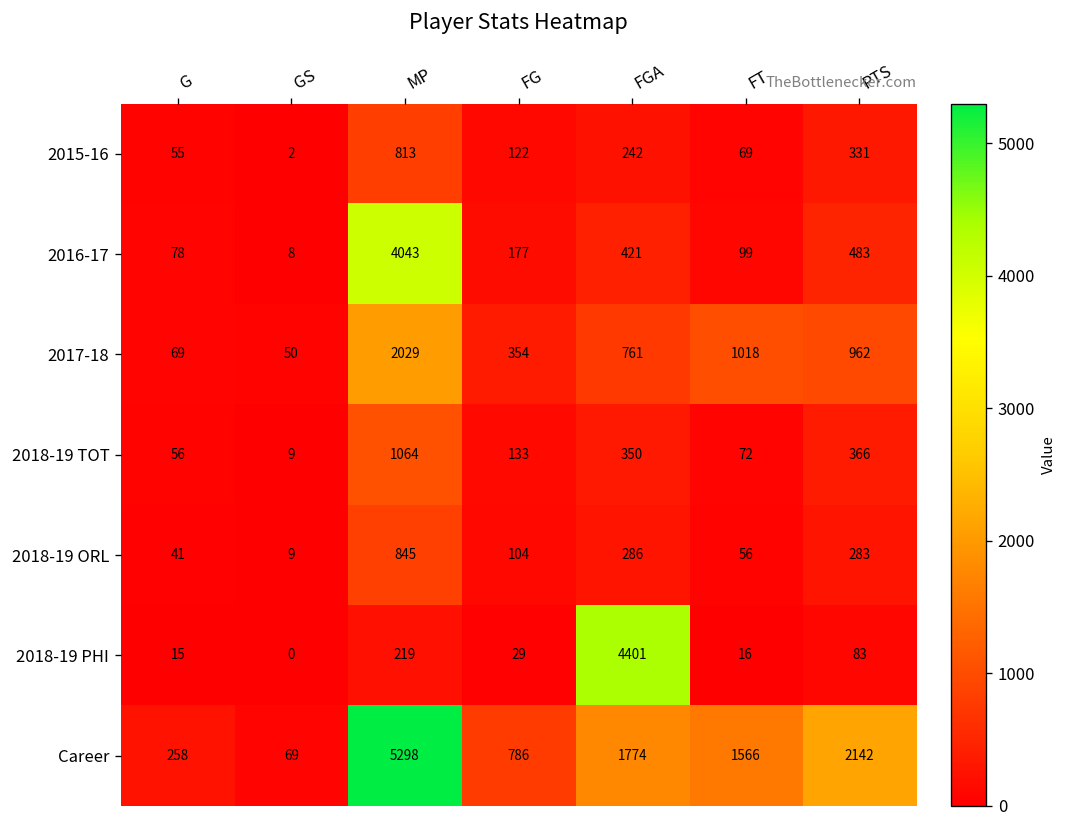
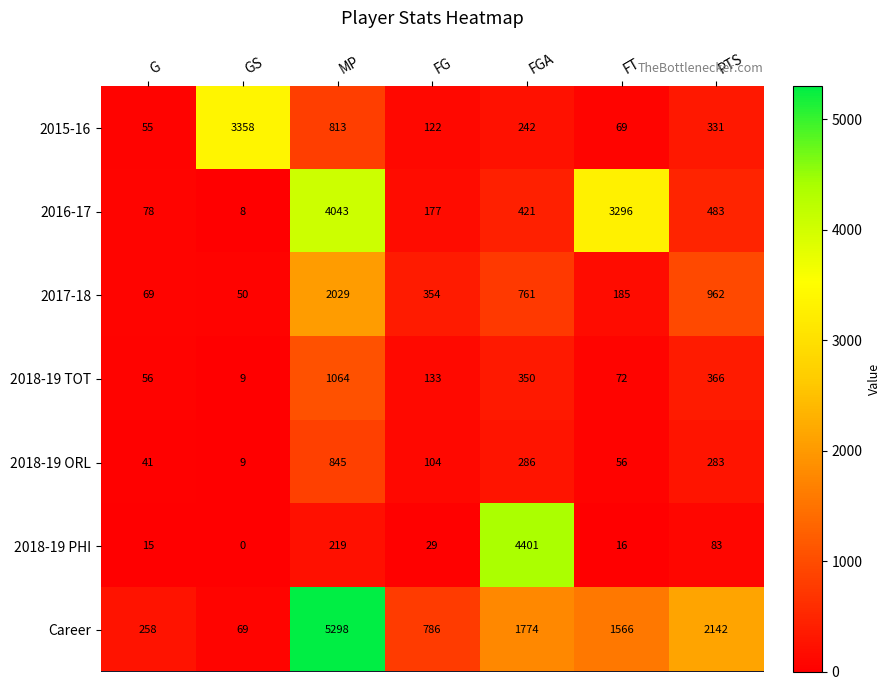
2015-16, GS: 2 -> 3358
2016-17, FT: 99 -> 3296
2017-18, FT: 1018 -> 185
